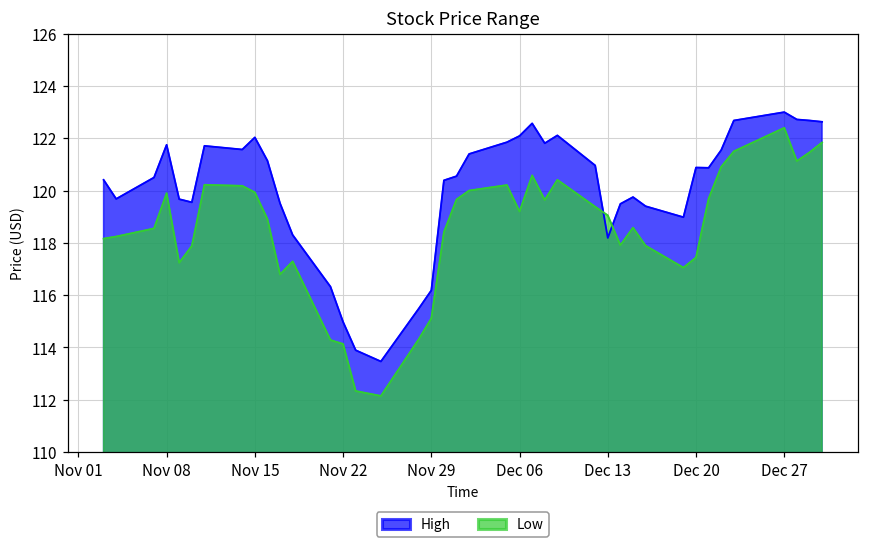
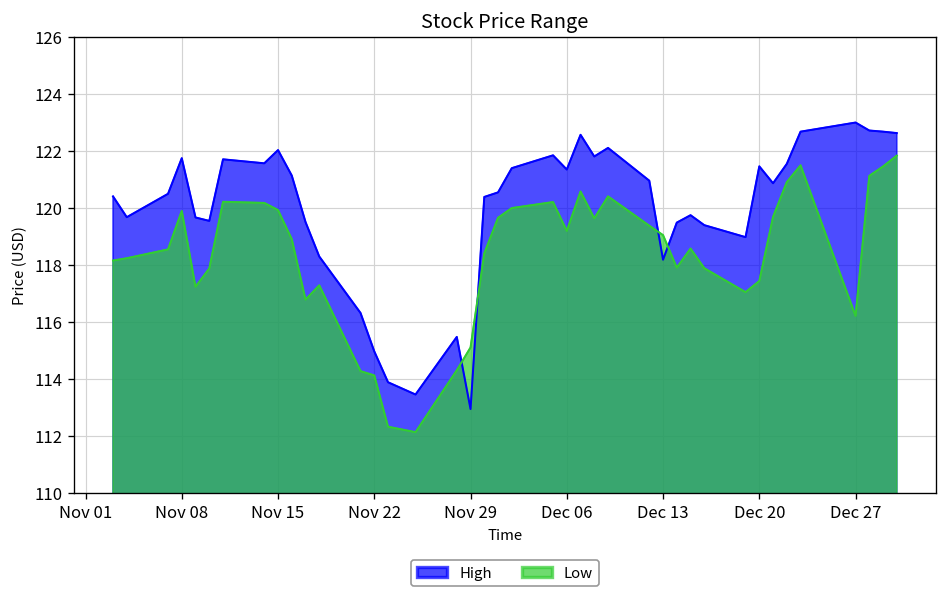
High, Nov 29: 116.2 -> 113.0
High, Dec 06: 122.1 -> 121.4
High, Dec 20: 120.9 -> 121.5
Low, Dec 27: 122.4 -> 116.2
